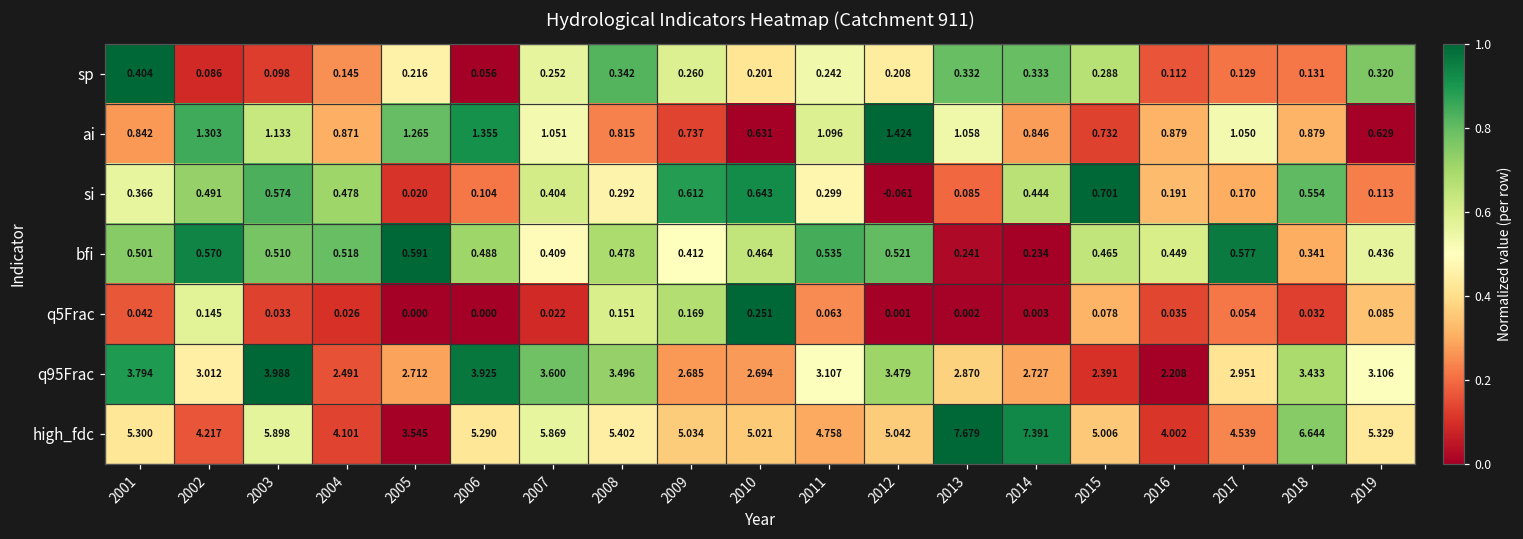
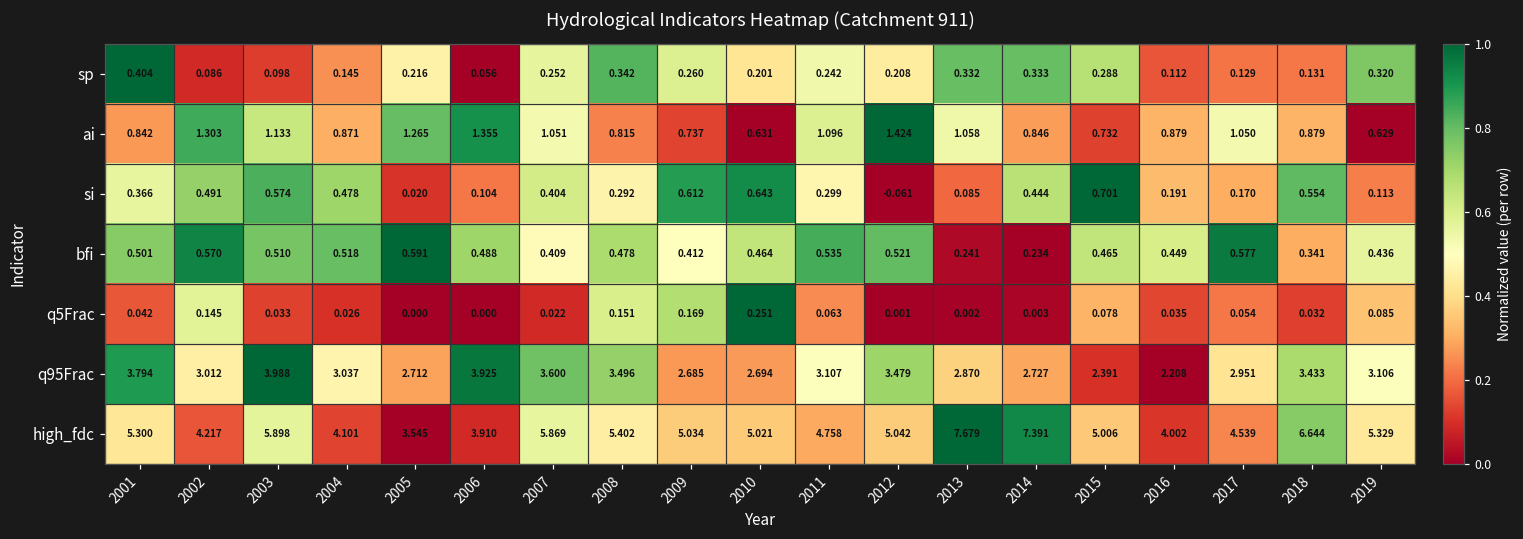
q95Frac, 2004: 2.491 -> 3.037
high_fdc, 2006: 5.290 -> 3.910
